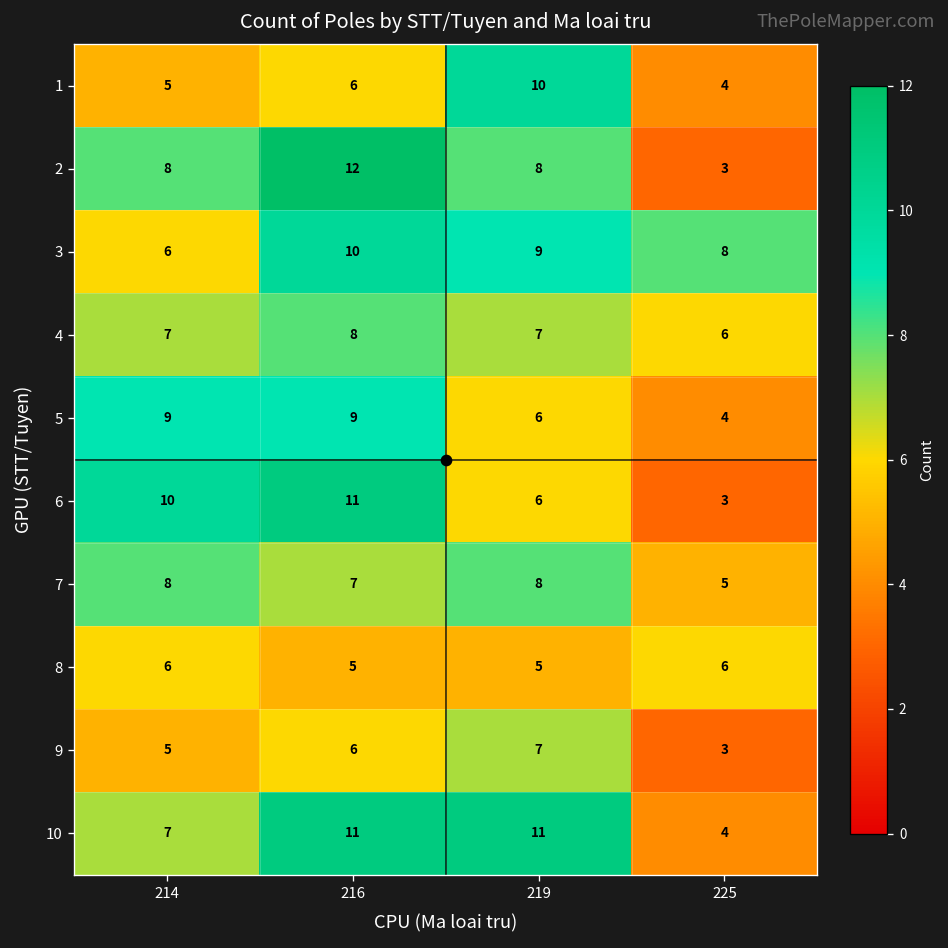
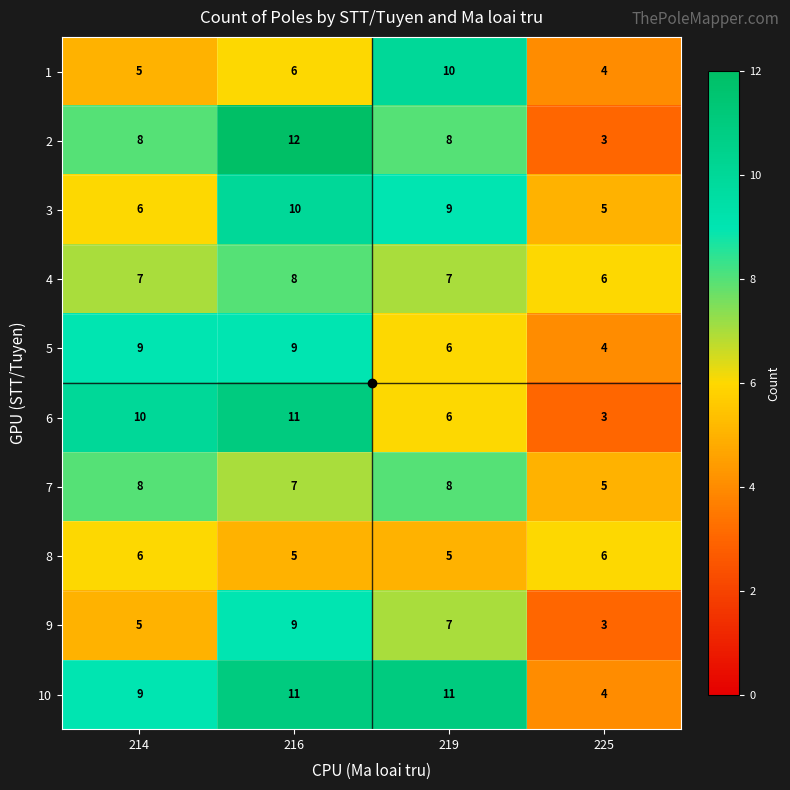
3, 225: 8 -> 5
9, 216: 6 -> 9
10, 214: 7 -> 9
